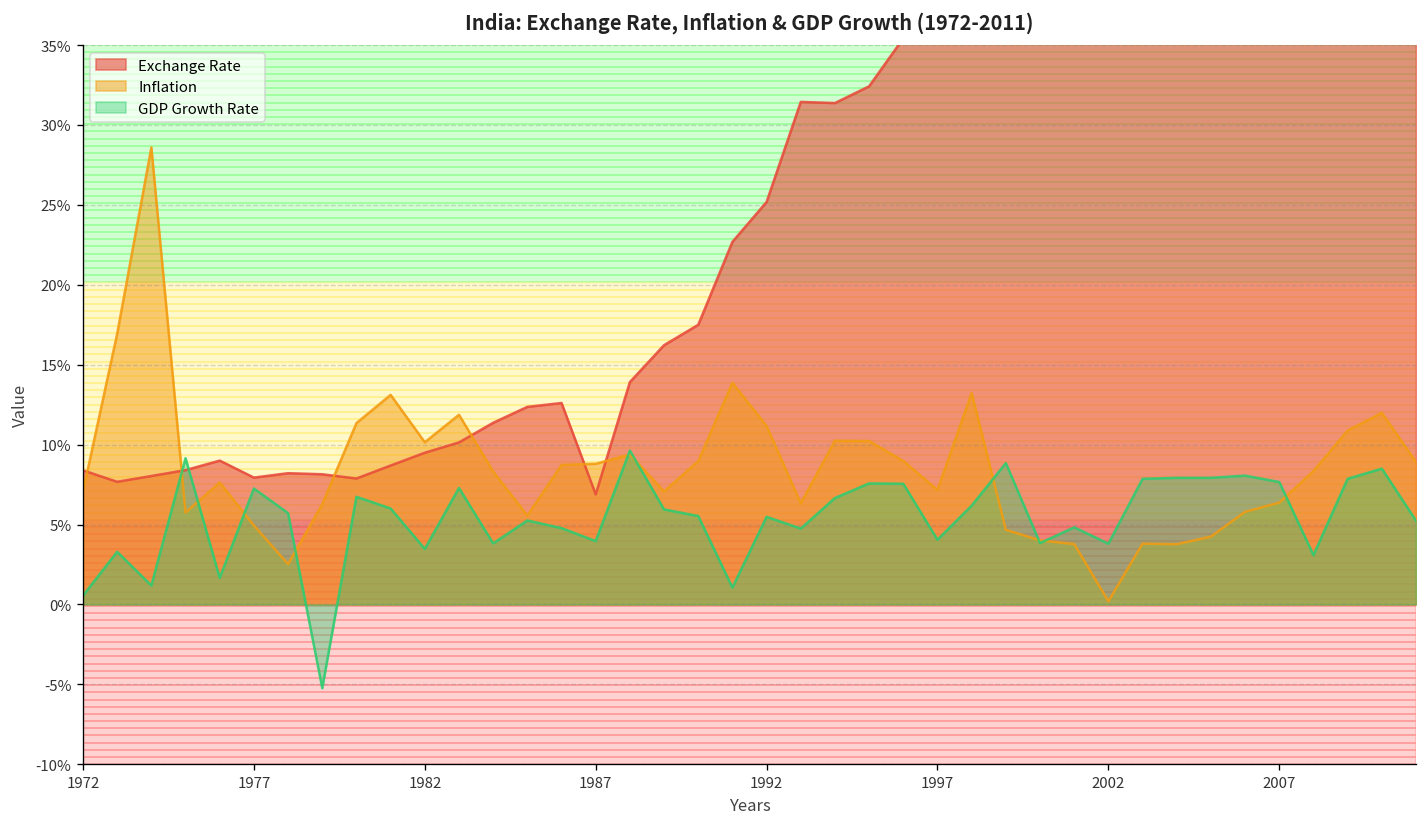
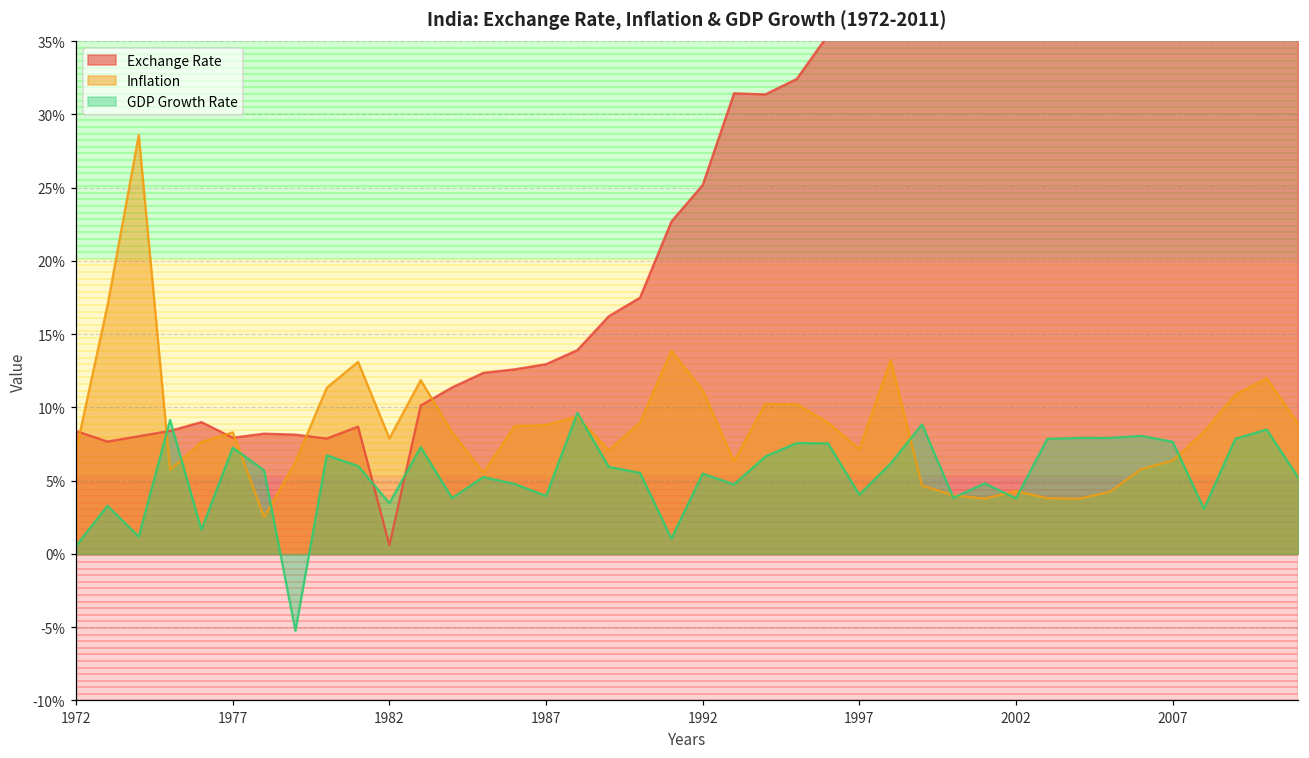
Inflation, 1977: 4.9% -> 8.3%
Exchange Rate, 1982: 9.5% -> 0.6%
Inflation, 1982: 10.1% -> 7.9%
Exchange Rate, 1987: 6.9% -> 13.0%
Inflation, 2002: 0.2% -> 4.3%
